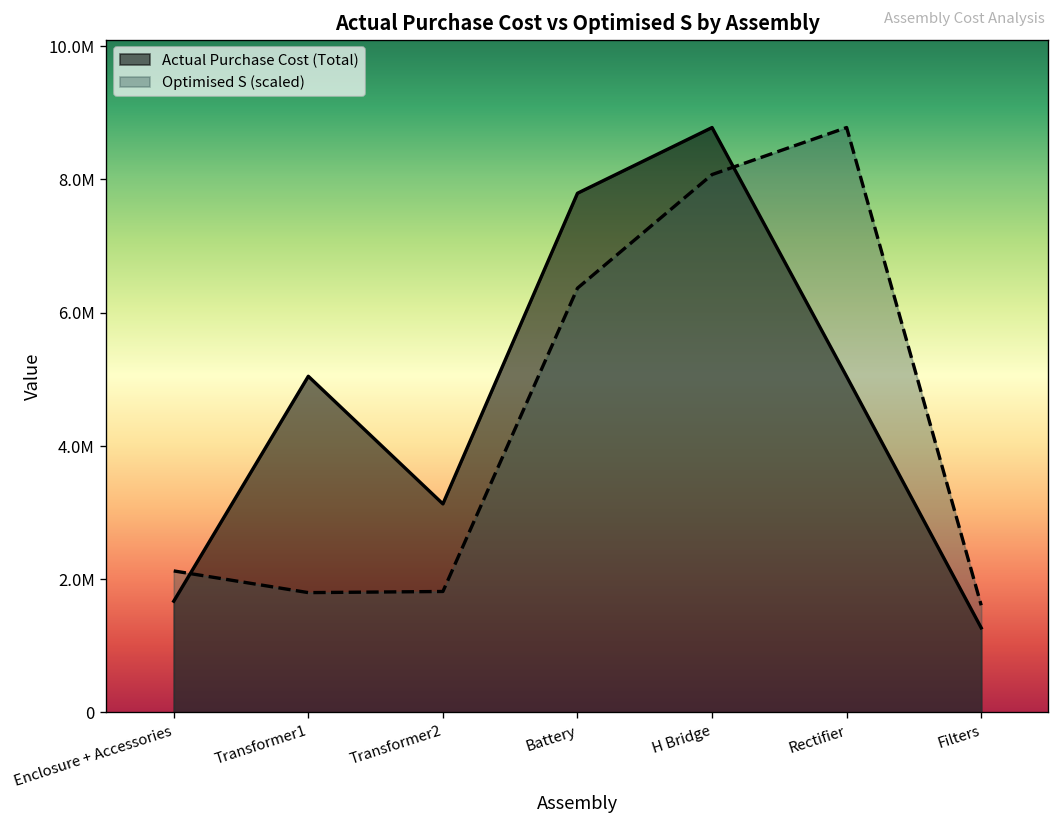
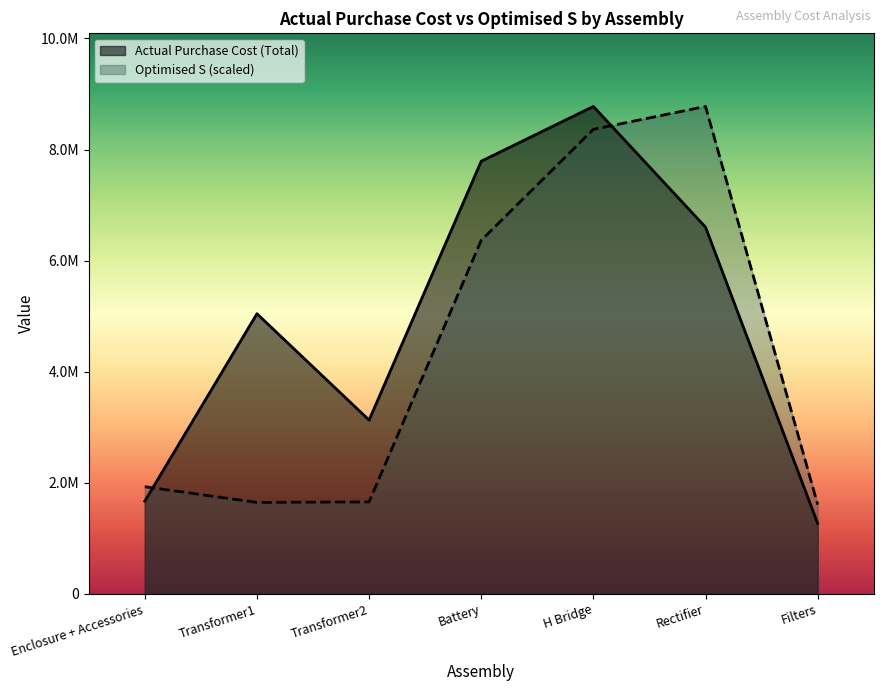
Optimised S (scaled), Enclosure + Accessories: 2100000 -> 1900000
Optimised S (scaled), Transformer1: 1800000 -> 1600000
Optimised S (scaled), Transformer2: 1800000 -> 1700000
Optimised S (scaled), H Bridge: 8100000 -> 8400000
Actual Purchase Cost (Total), Rectifier: 5000000 -> 6600000
